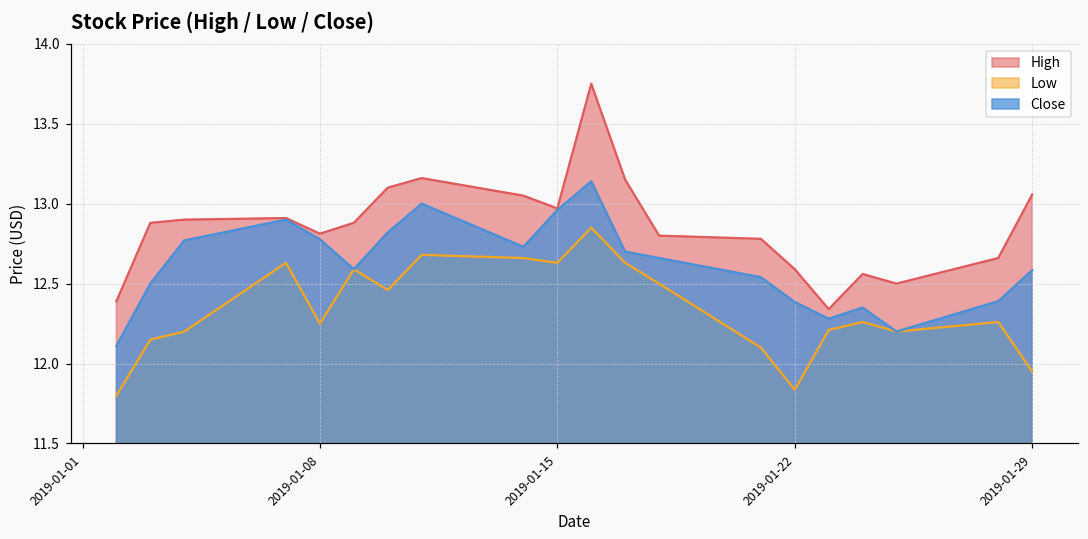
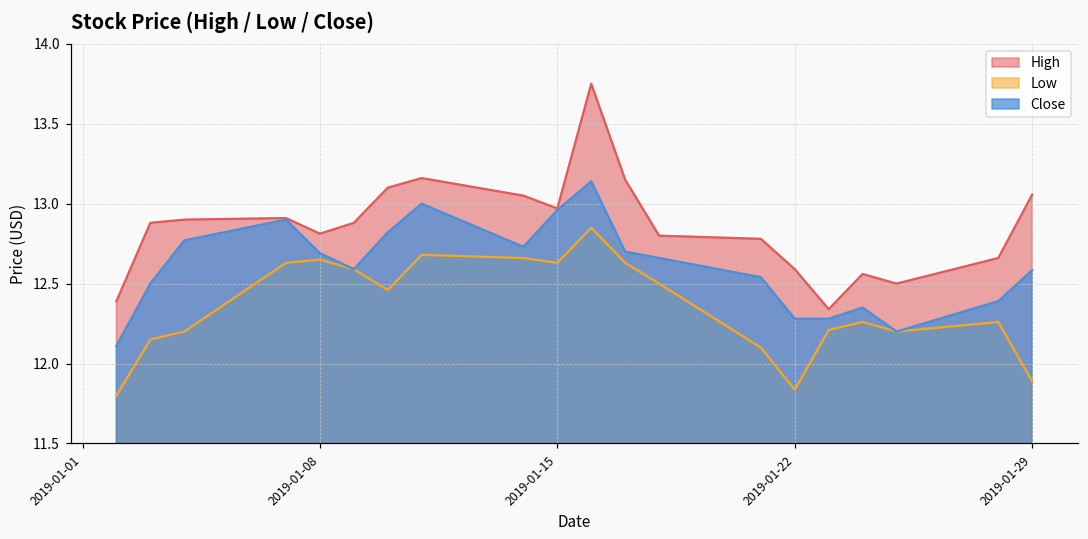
Low, 2019-01-08: 12.25 -> 12.65
Close, 2019-01-08: 12.78 -> 12.69
Close, 2019-01-22: 12.38 -> 12.28
Low, 2019-01-29: 11.95 -> 11.89
